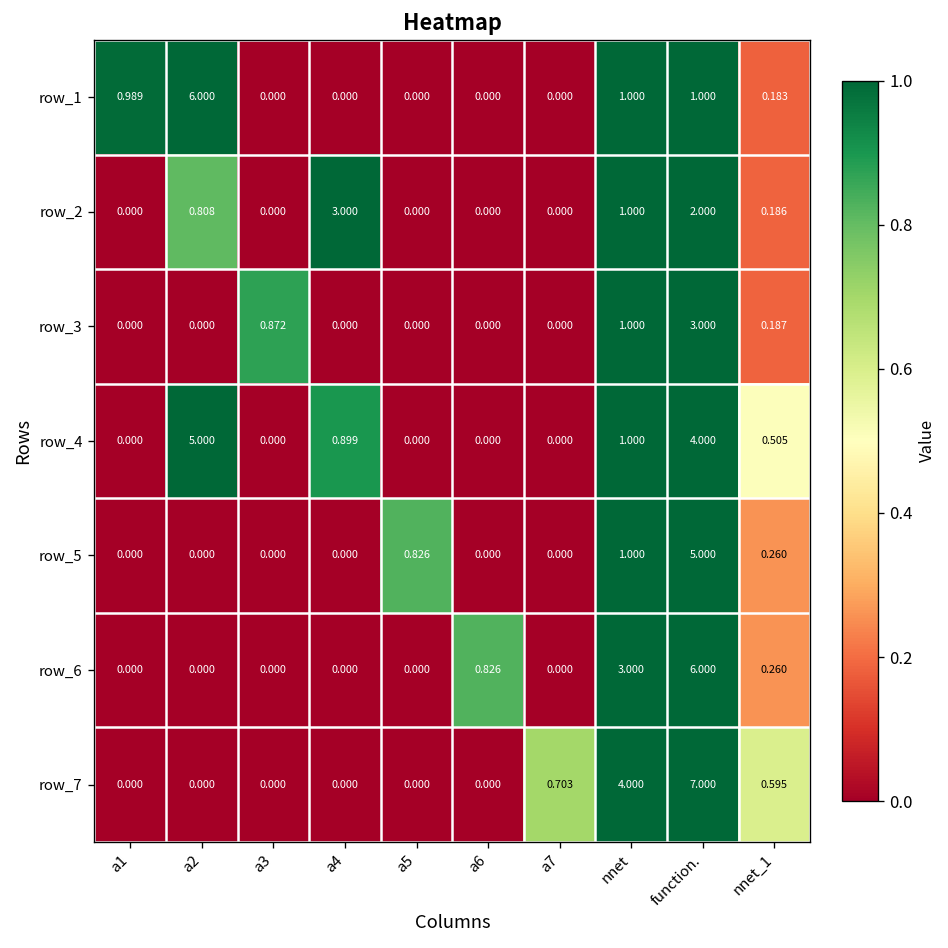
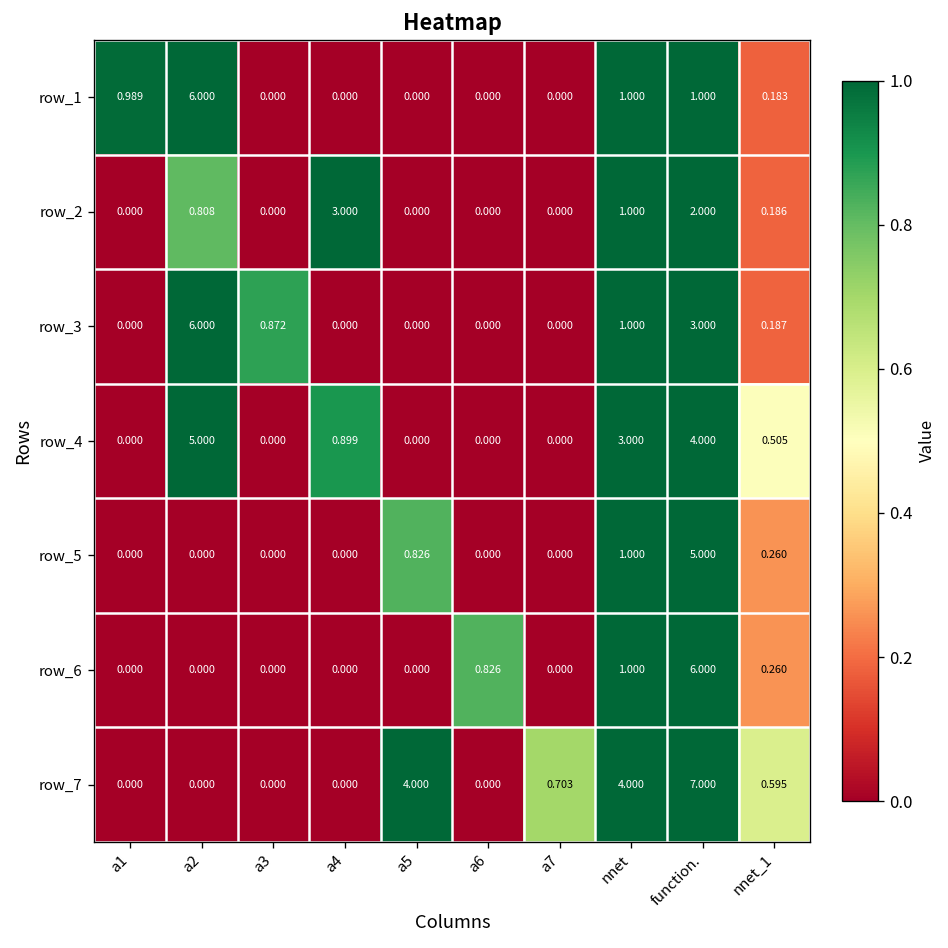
row_3, a2: 0.000 -> 6.000
row_4, nnet: 1.000 -> 3.000
row_6, nnet: 3.000 -> 1.000
row_7, a5: 0.000 -> 4.000
